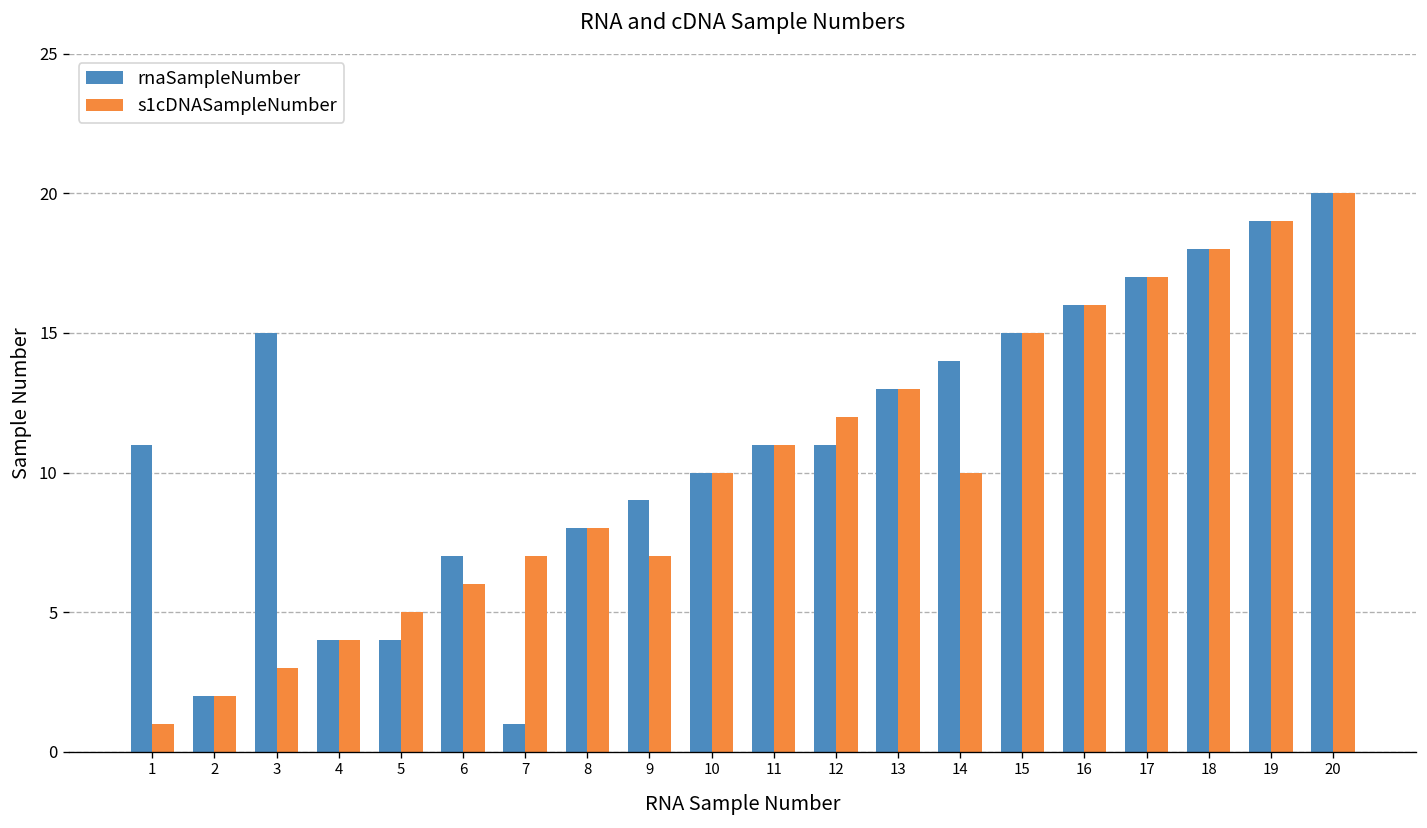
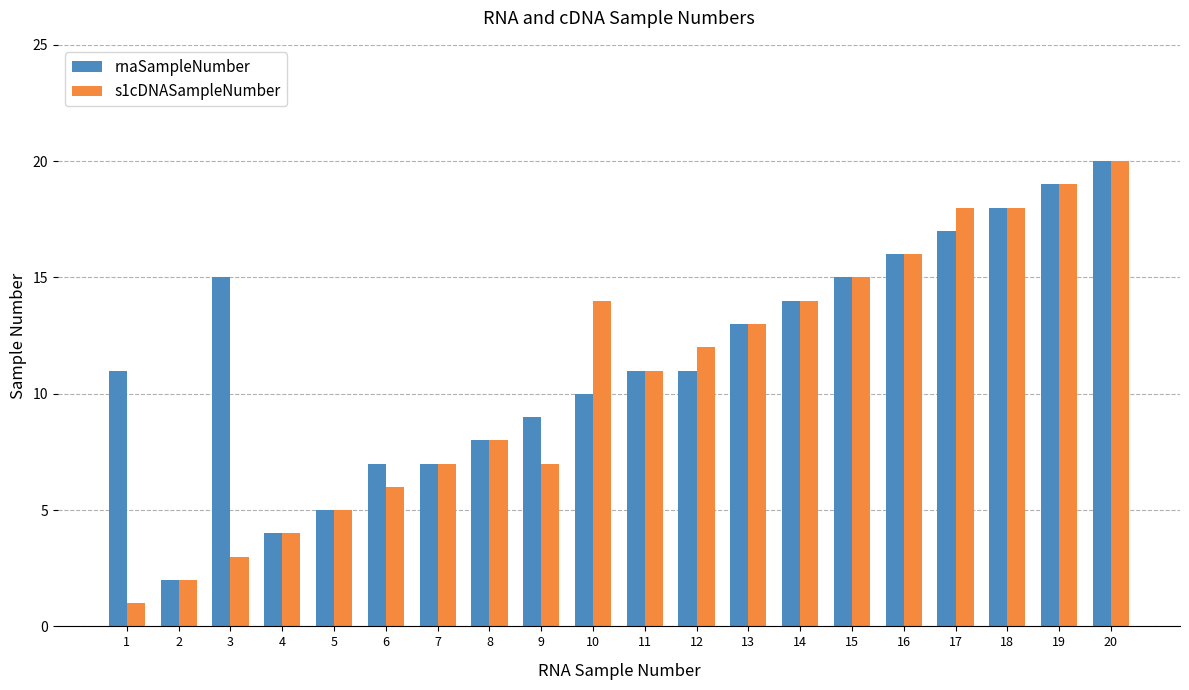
rnaSampleNumber, 5: 4 -> 5
rnaSampleNumber, 7: 1 -> 7
s1cDNASampleNumber, 10: 10 -> 14
s1cDNASampleNumber, 14: 10 -> 14
s1cDNASampleNumber, 17: 17 -> 18
